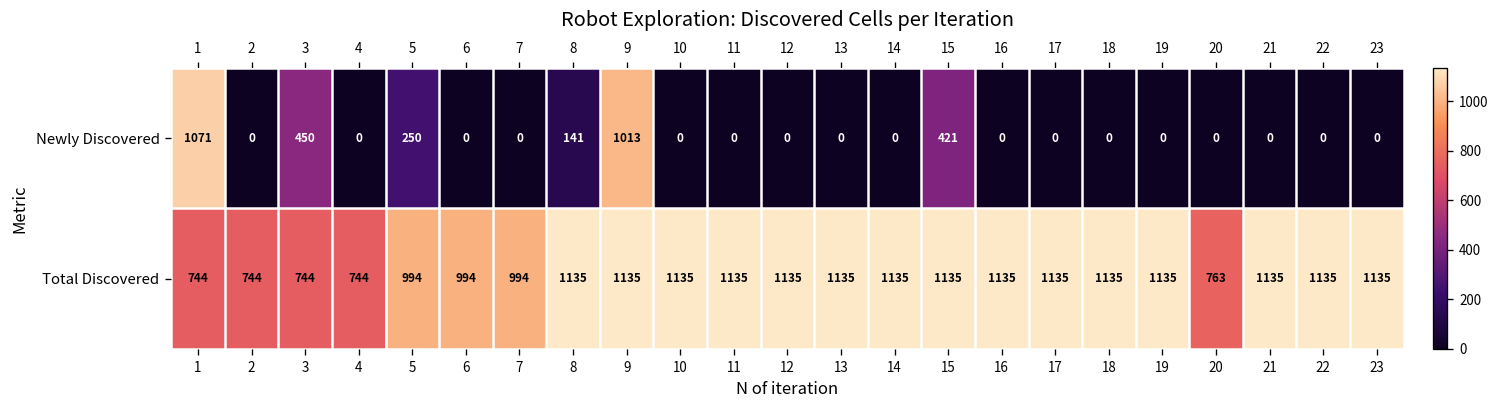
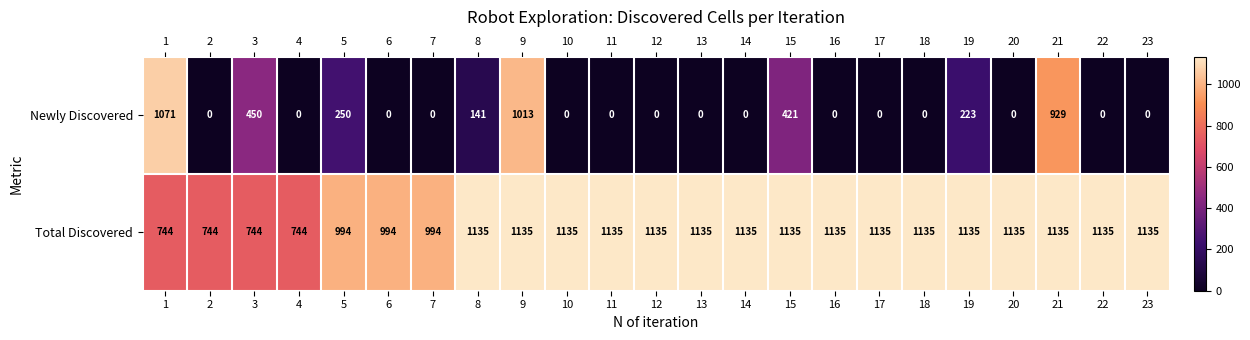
Newly Discovered, 19: 0 -> 223
Newly Discovered, 21: 0 -> 929
Total Discovered, 20: 763 -> 1135
